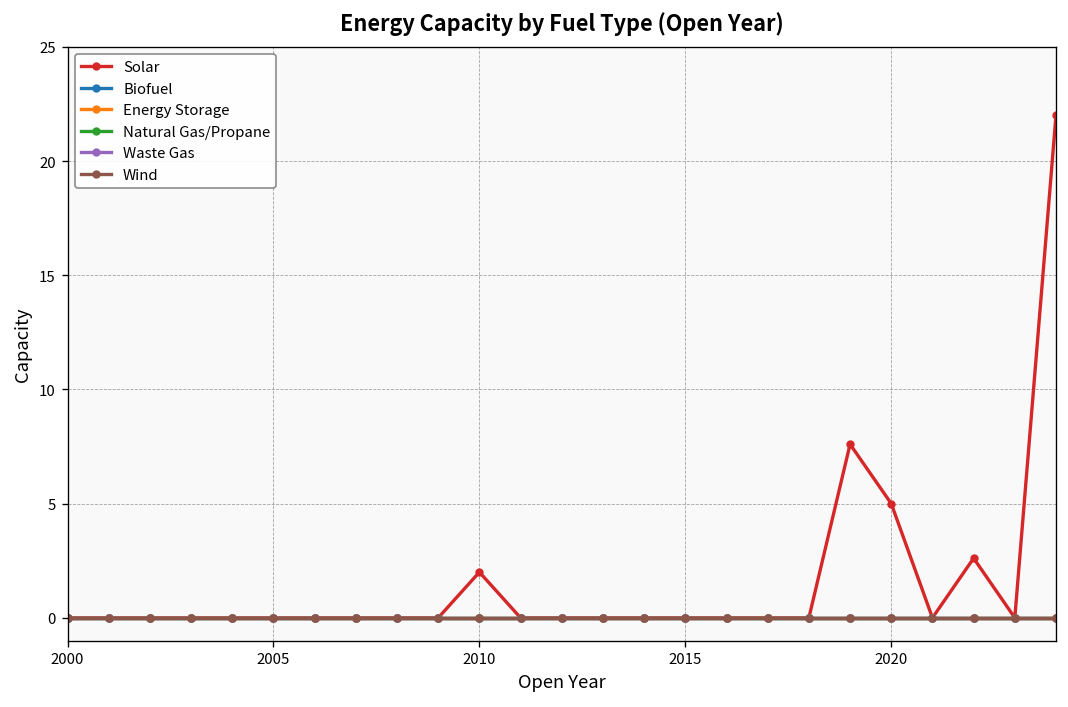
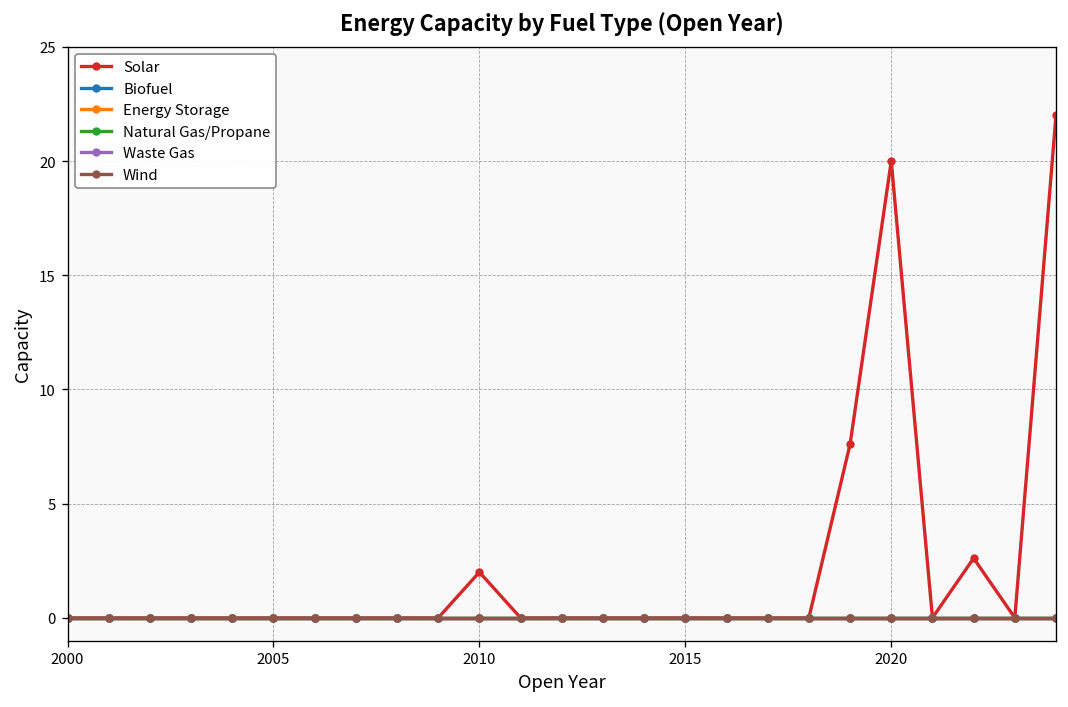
Solar, 2020: 5 -> 20
